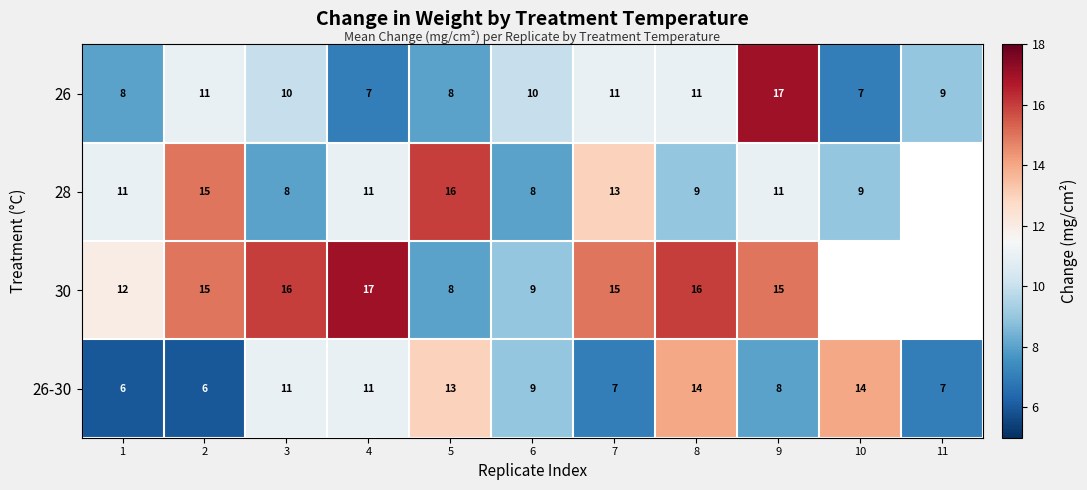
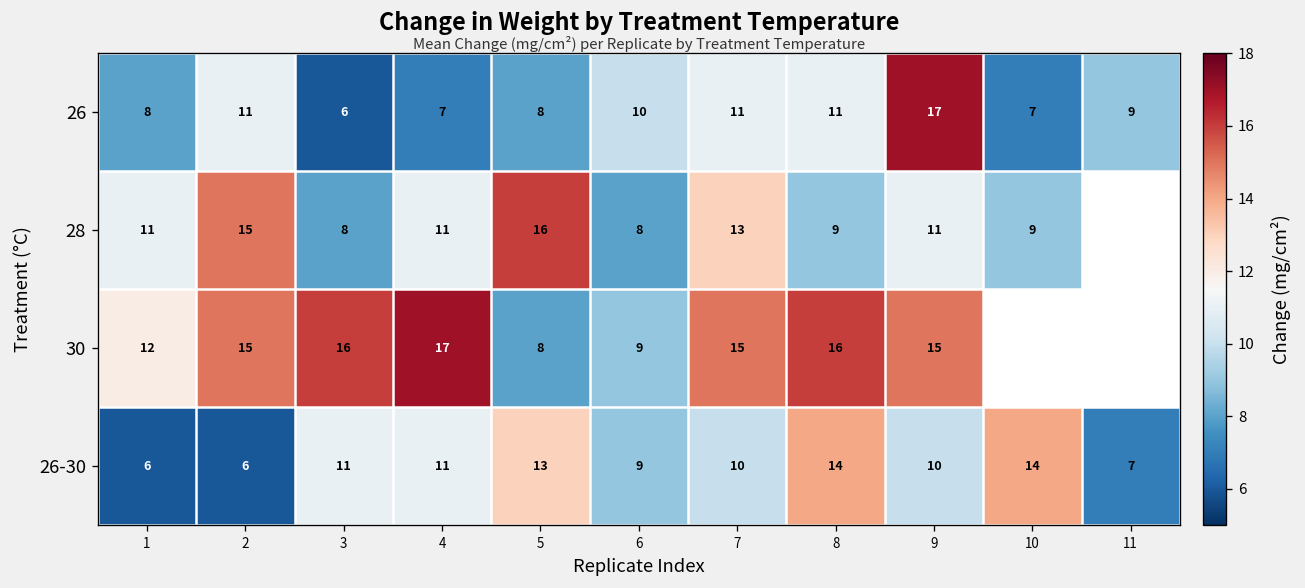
26, 3: 10 -> 6
26-30, 7: 7 -> 10
26-30, 9: 8 -> 10
